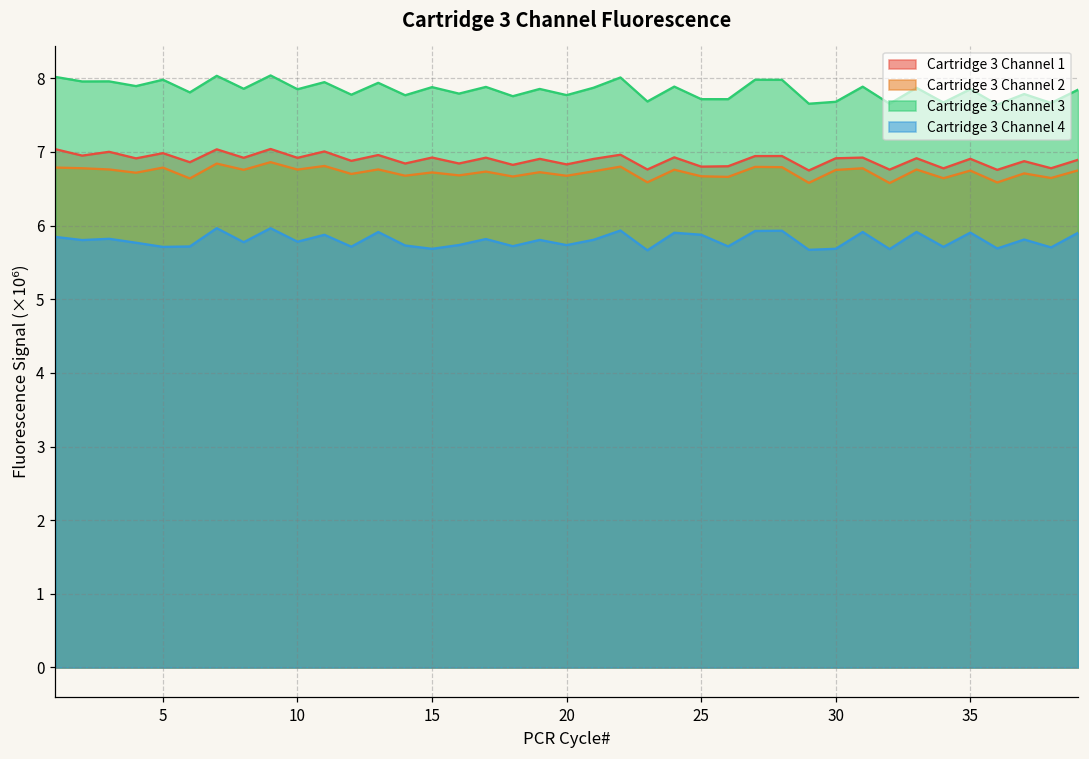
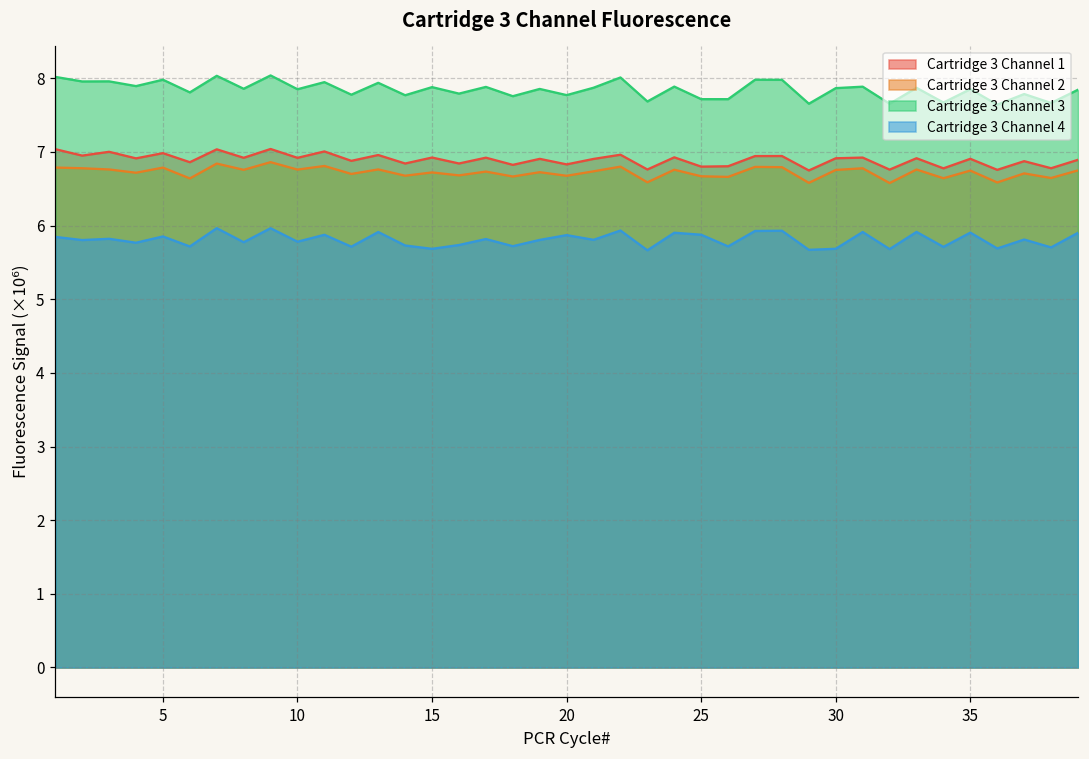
Cartridge 3 Channel 4, 5: 5.7 -> 5.9
Cartridge 3 Channel 4, 20: 5.7 -> 5.9
Cartridge 3 Channel 3, 30: 7.7 -> 7.9
